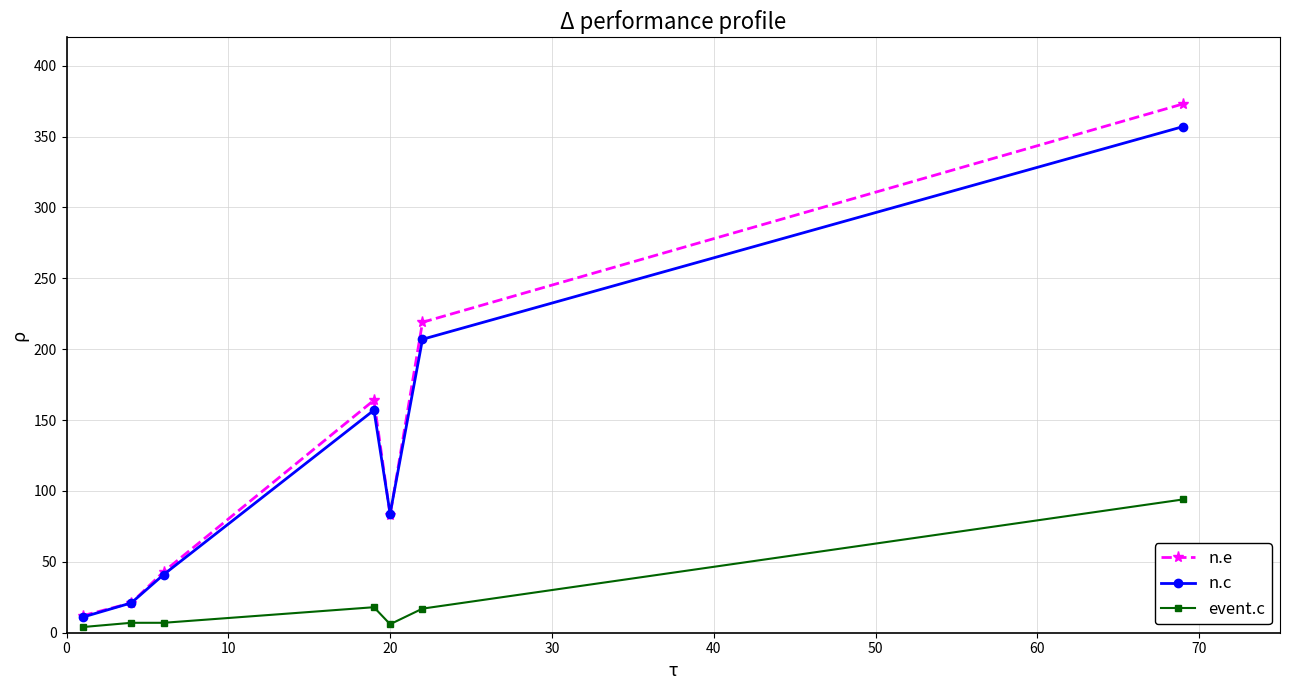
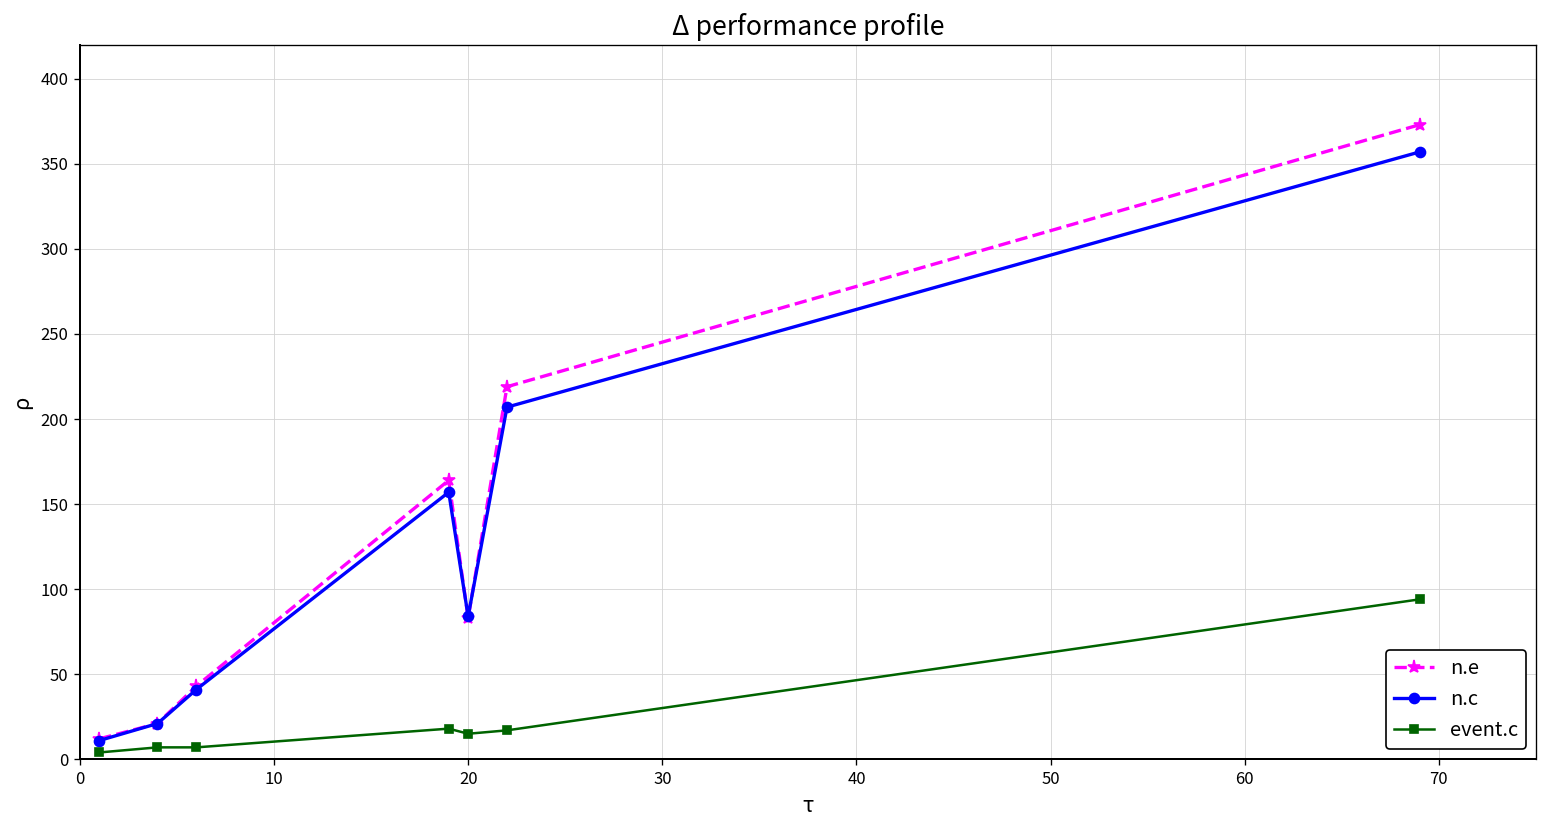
event.c, 20: 6 -> 15
